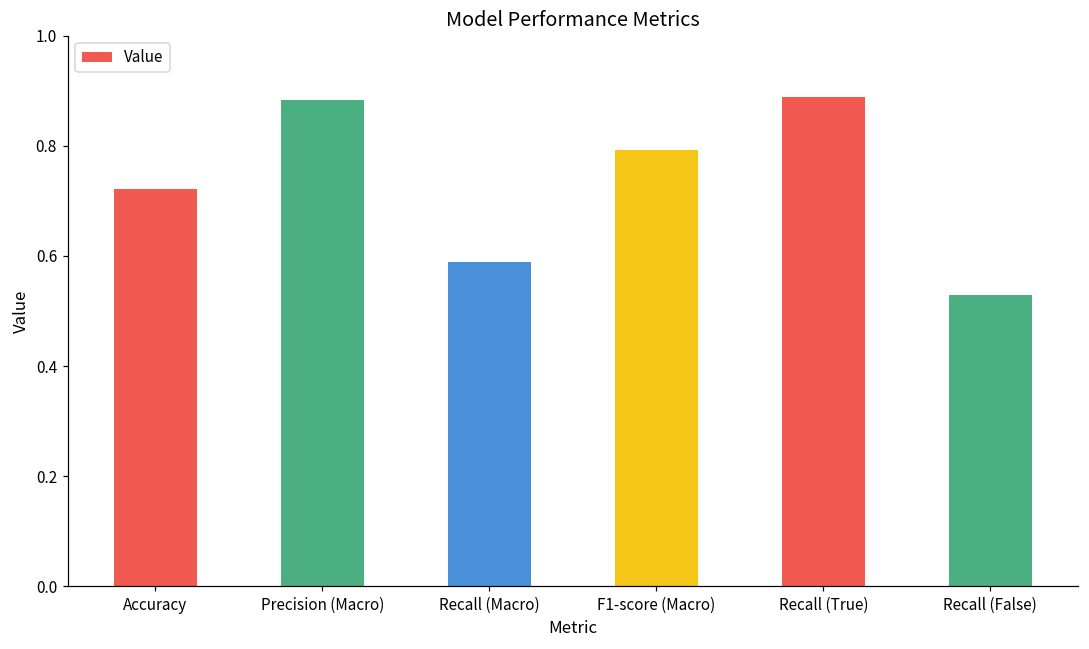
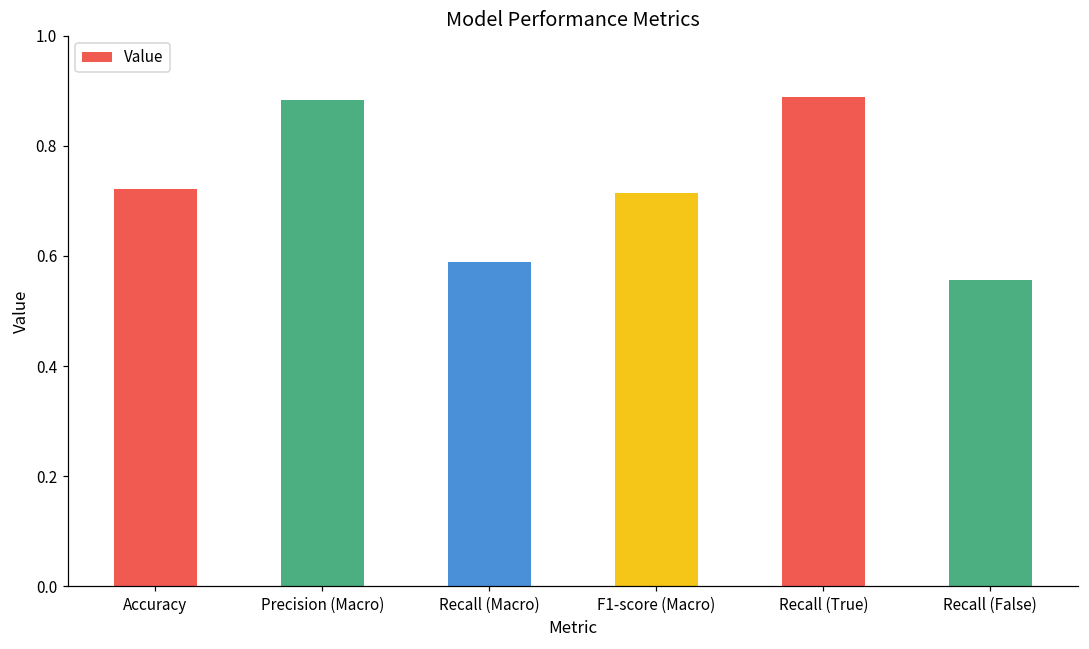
F1-score (Macro): 0.79 -> 0.71
Recall (False): 0.53 -> 0.56
